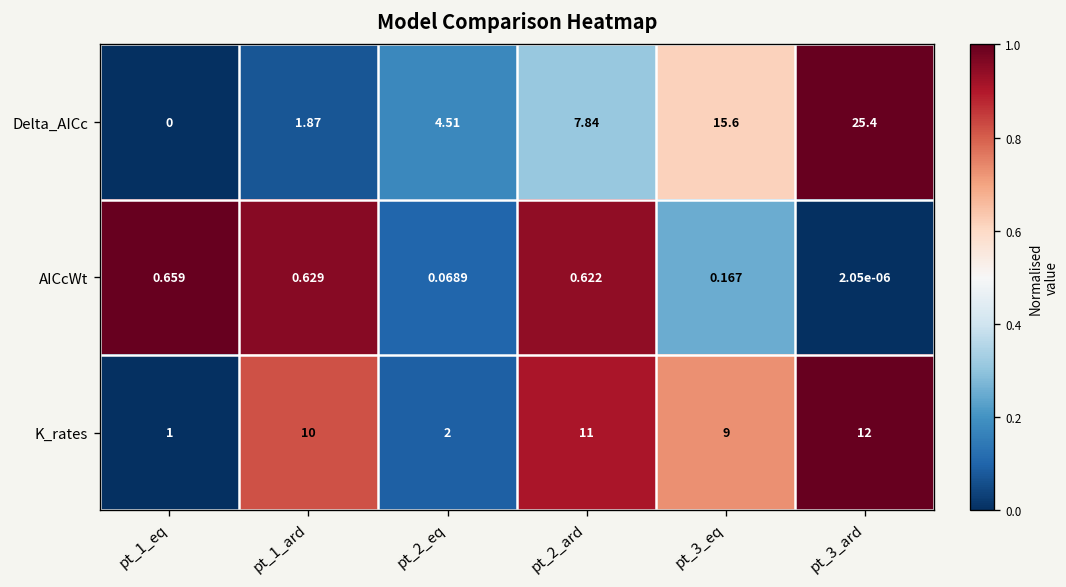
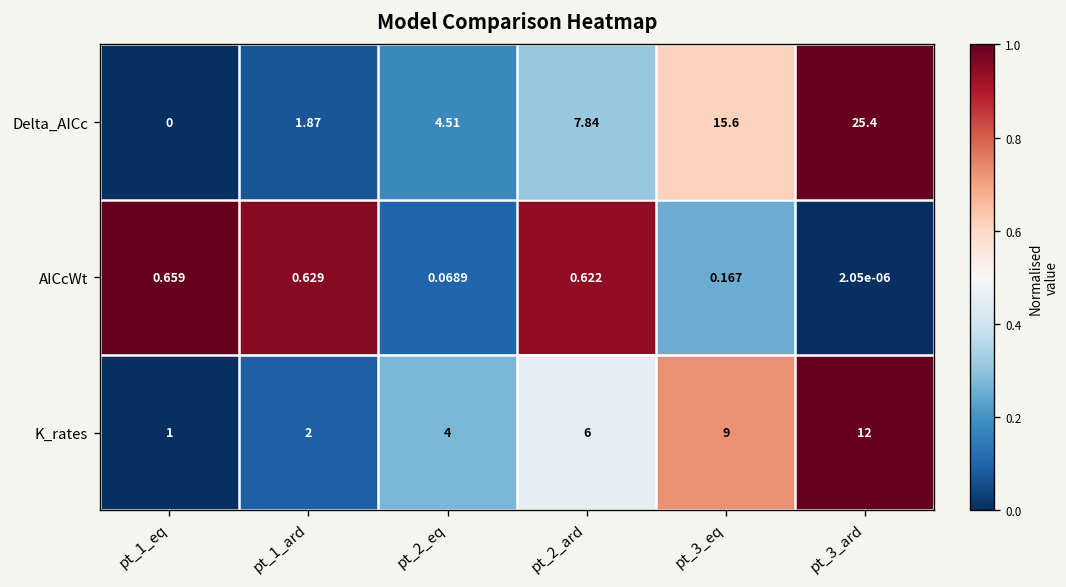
K_rates, pt_1_ard: 10 -> 2
K_rates, pt_2_eq: 2 -> 4
K_rates, pt_2_ard: 11 -> 6
